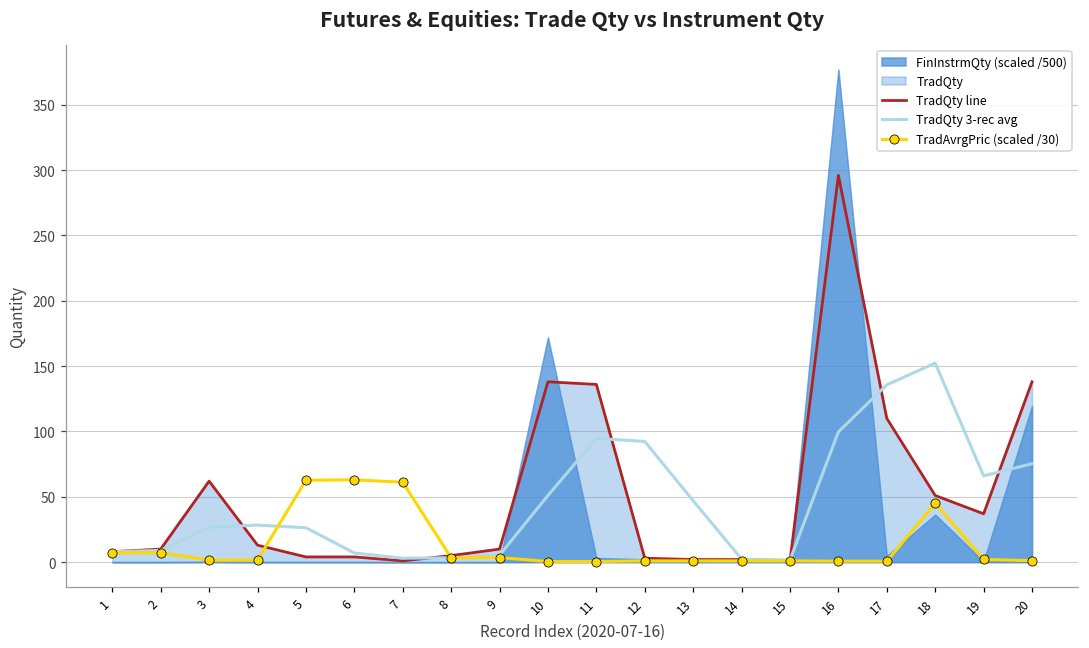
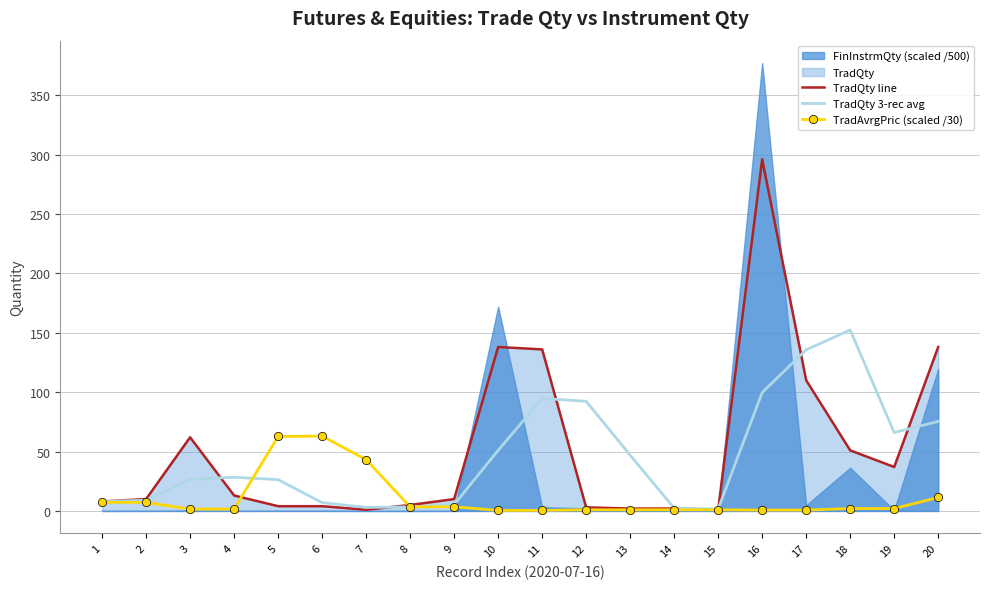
TradAvrgPric (scaled /30), 7: 61 -> 43
TradAvrgPric (scaled /30), 18: 45 -> 2
TradAvrgPric (scaled /30), 20: 1 -> 11
